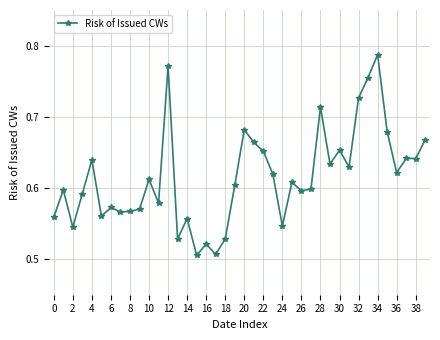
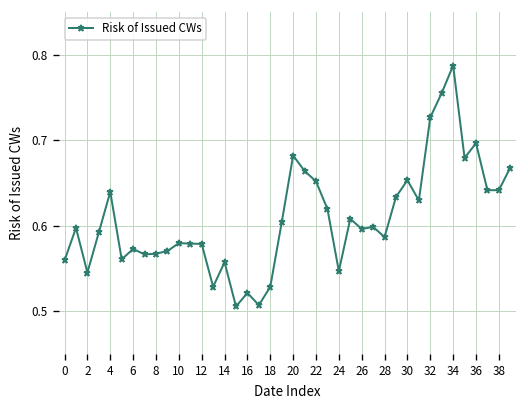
10: 0.61 -> 0.58
12: 0.77 -> 0.58
28: 0.71 -> 0.59
36: 0.62 -> 0.70
